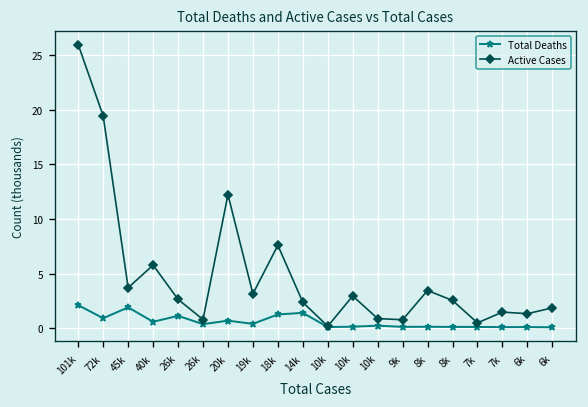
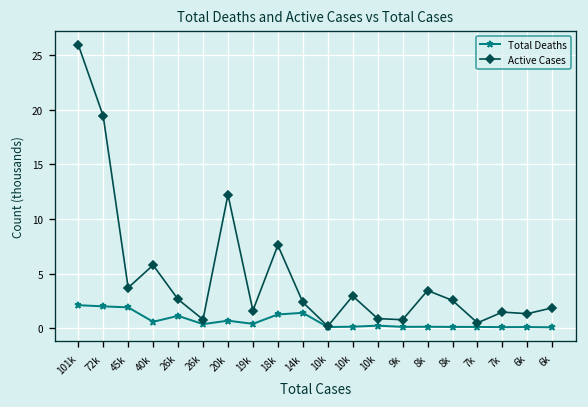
Total Deaths, 72k: 1 -> 2
Active Cases, 19k: 3 -> 2
